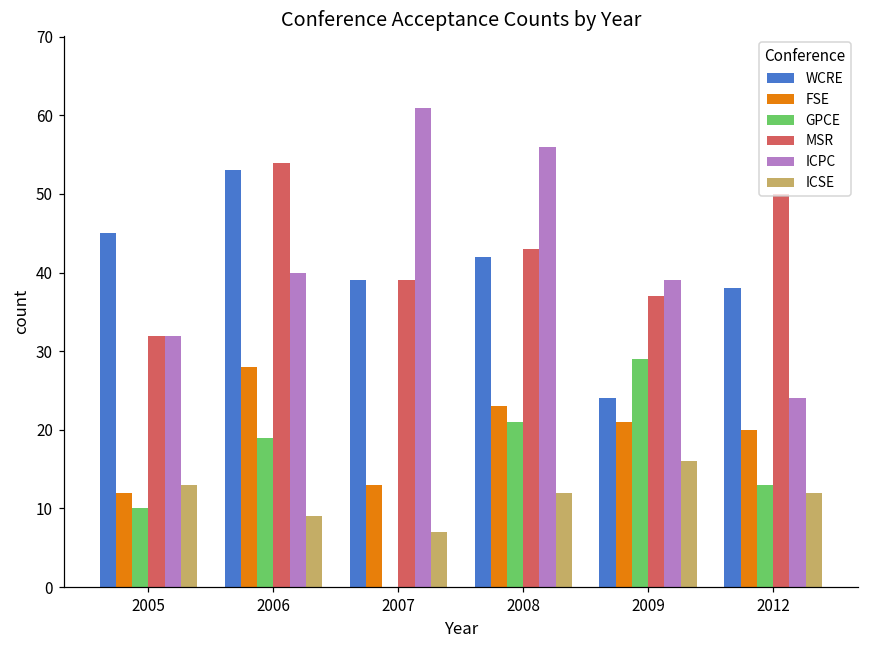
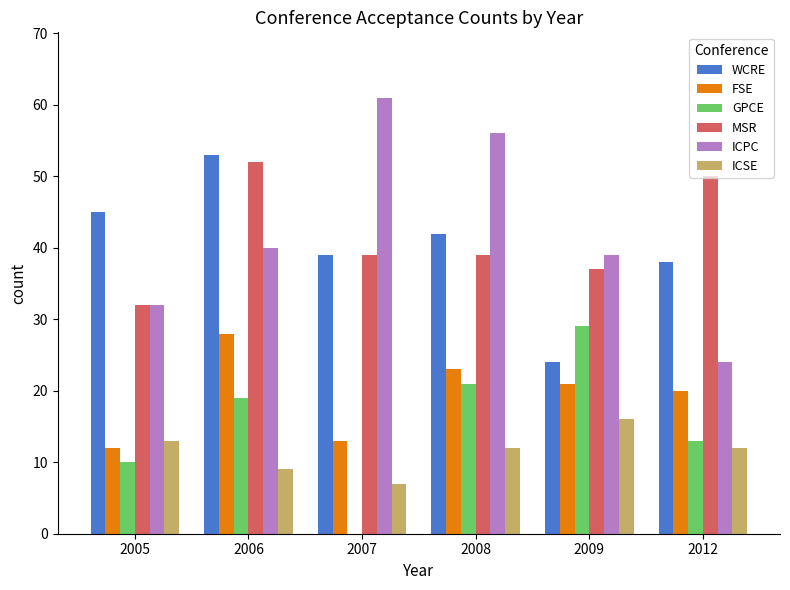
MSR, 2006: 54 -> 52
MSR, 2008: 43 -> 39
